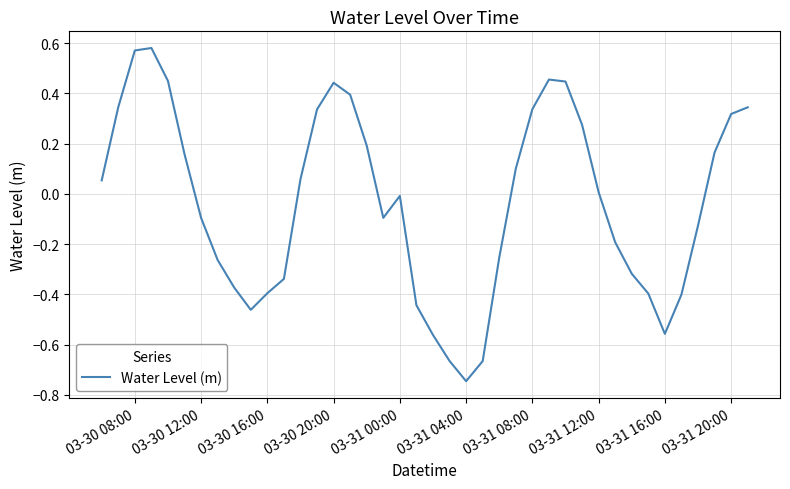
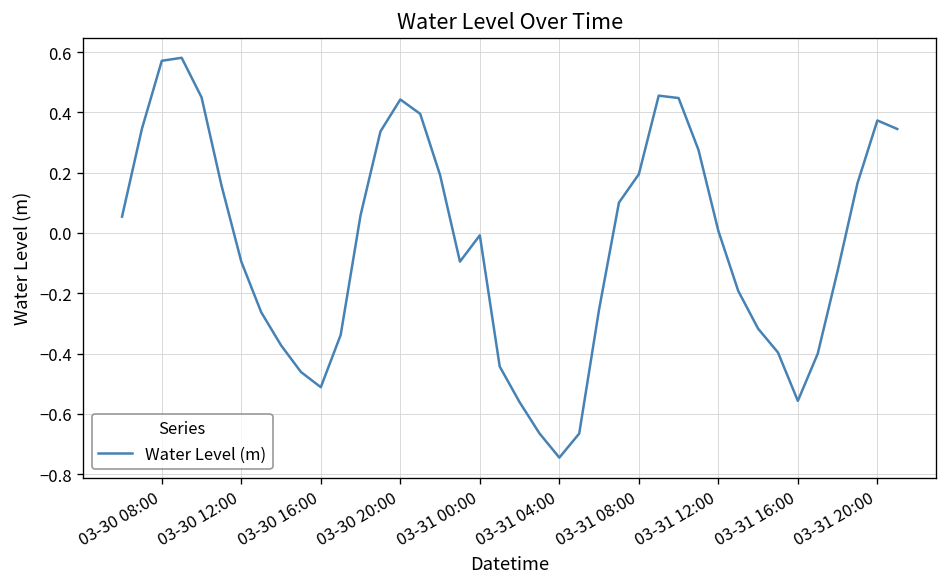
03-30 16:00: -0.40 -> -0.51
03-31 08:00: 0.34 -> 0.19
03-31 20:00: 0.32 -> 0.37
